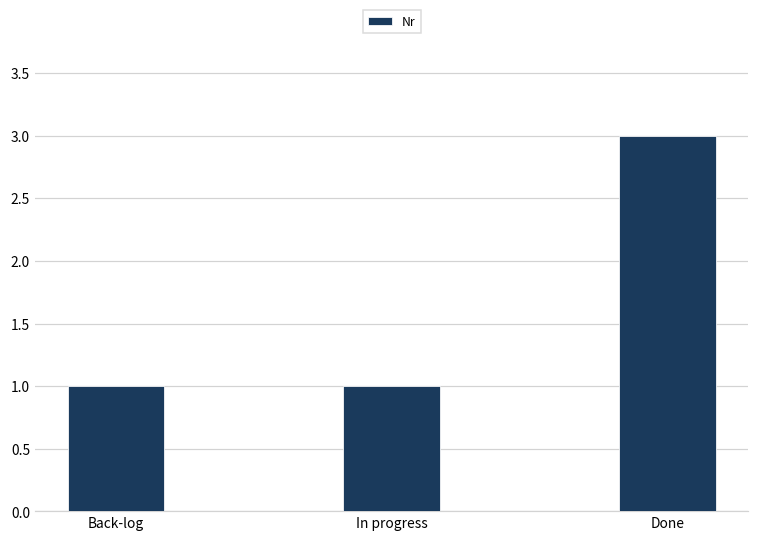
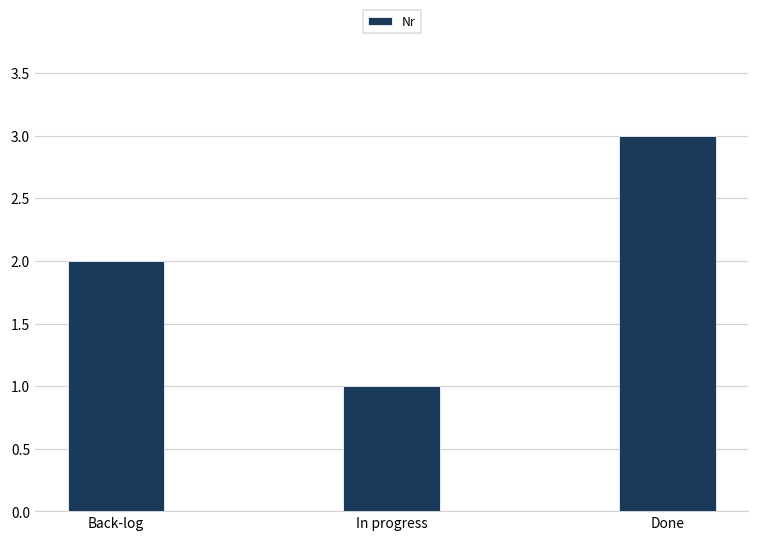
Back-log: 1 -> 2
